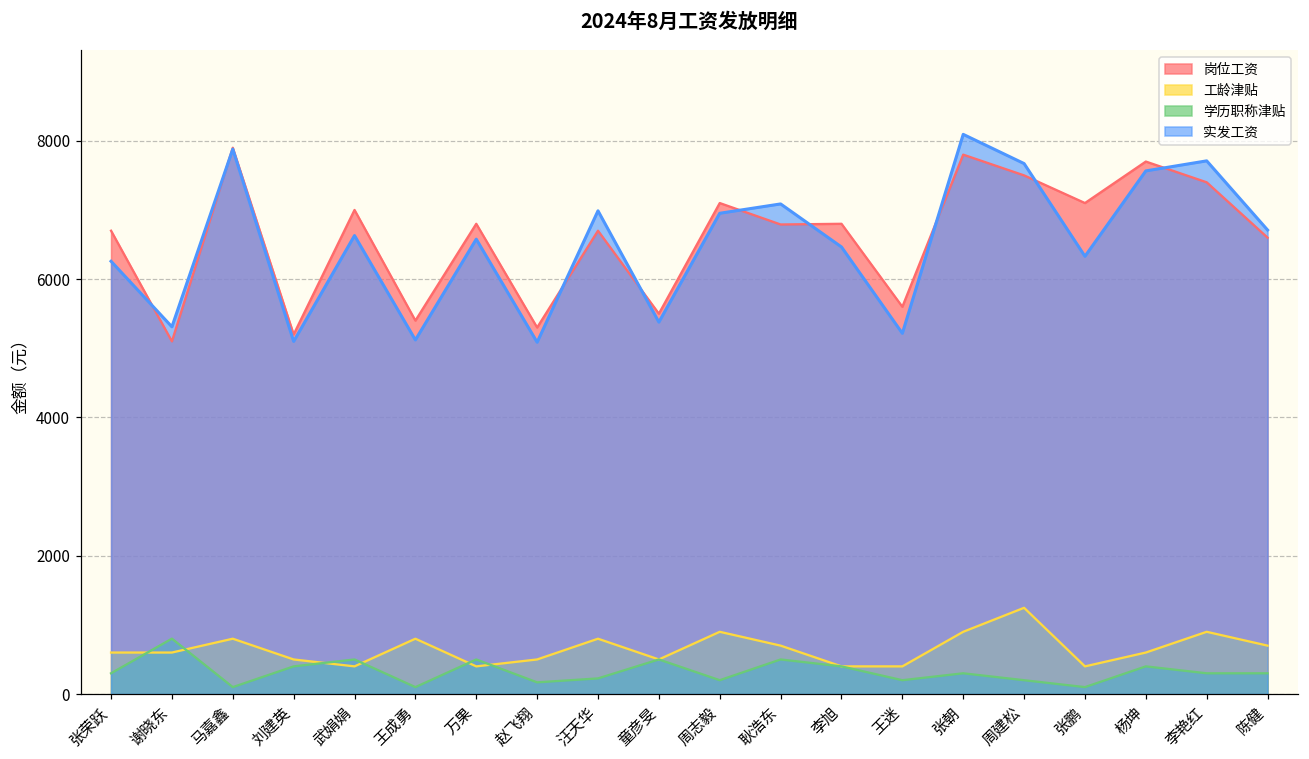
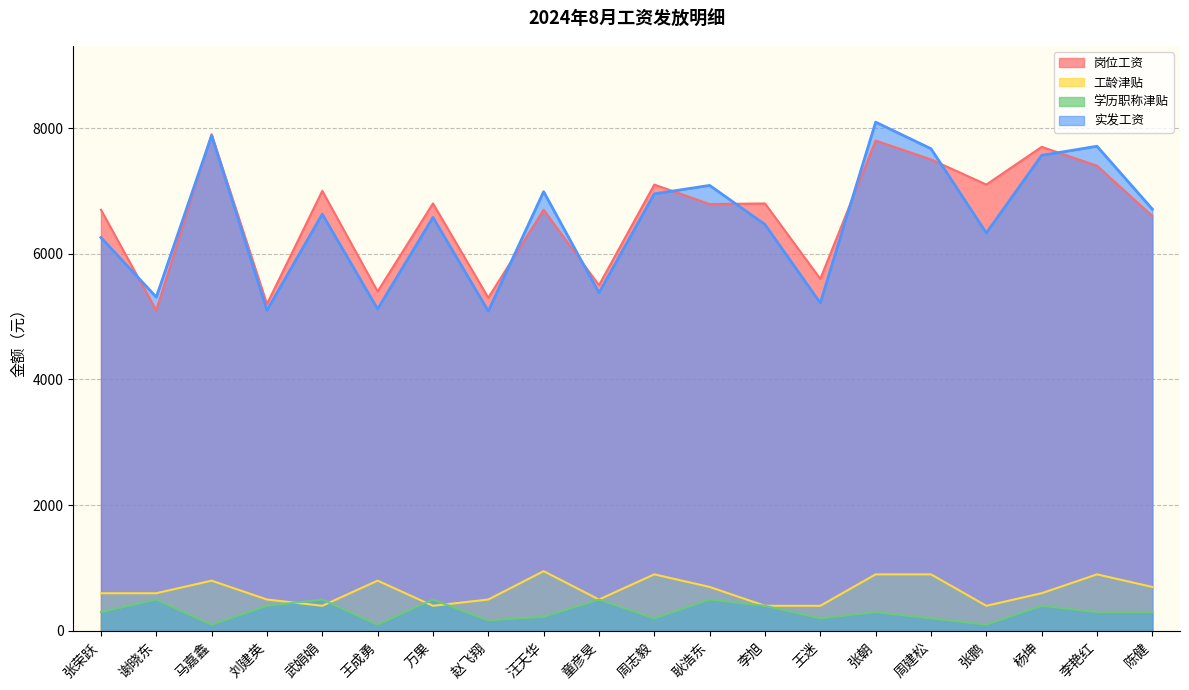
学历职称津贴, 谢晓东: 800 -> 500
工龄津贴, 汪天华: 800 -> 1000
工龄津贴, 周建松: 1200 -> 900
